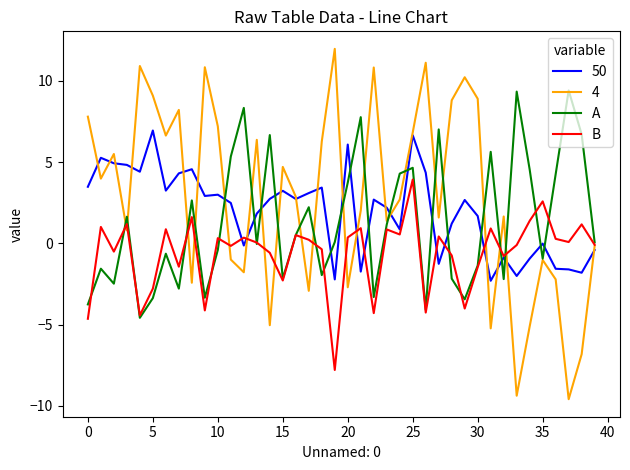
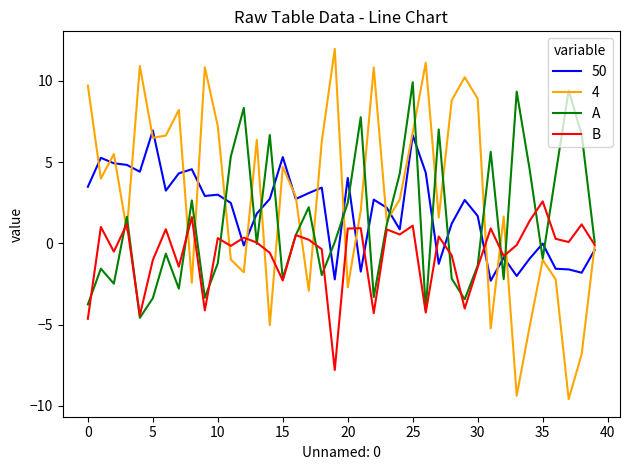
4, 0: 7.8 -> 9.7
4, 5: 9.1 -> 6.5
B, 5: -2.8 -> -1.0
A, 10: -0.4 -> -1.2
50, 15: 3.2 -> 5.3
50, 20: 6.1 -> 4.0
A, 20: 3.7 -> 2.5
B, 20: 0.4 -> 0.9
A, 25: 4.6 -> 9.9
B, 25: 3.9 -> 1.1
